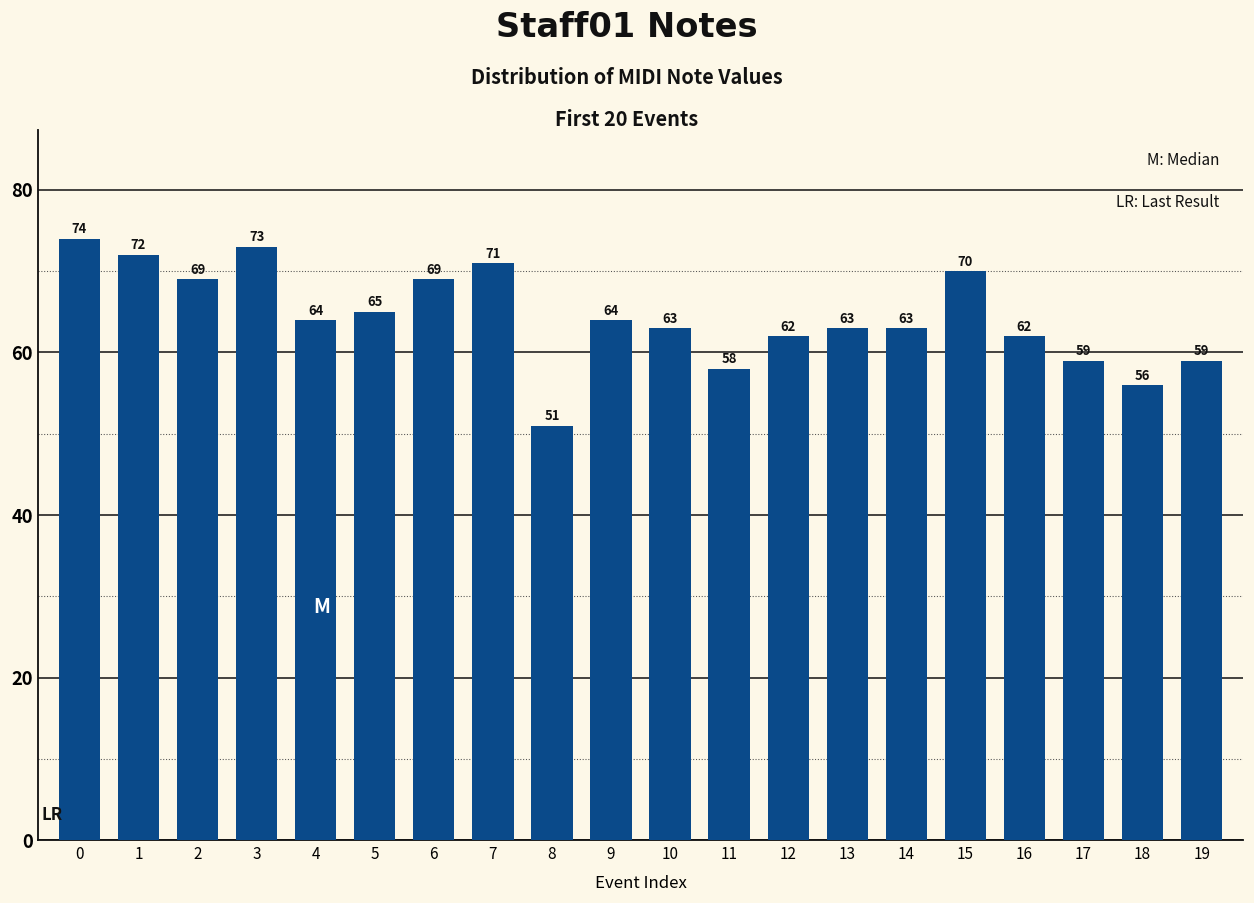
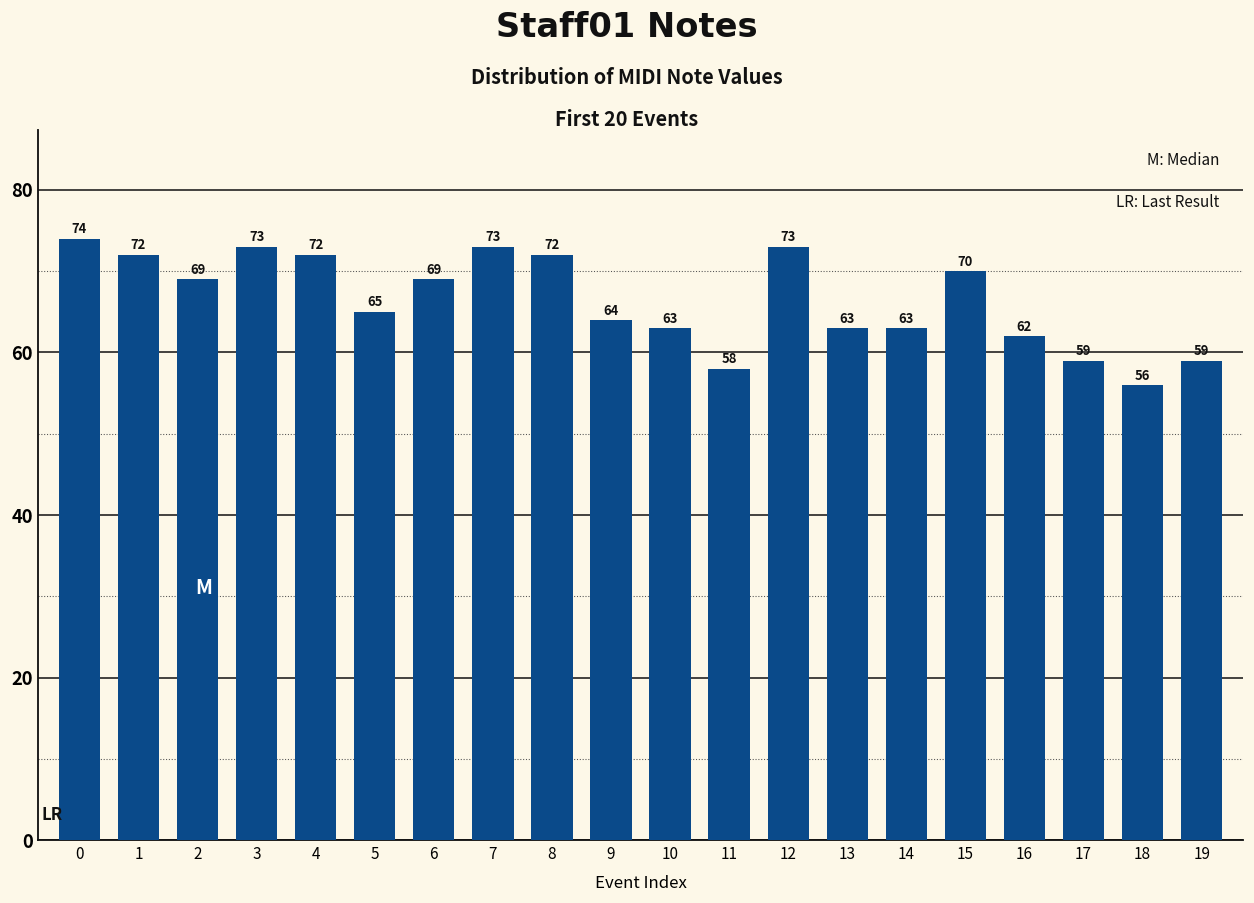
4: 64 -> 72
7: 71 -> 73
8: 51 -> 72
12: 62 -> 73
